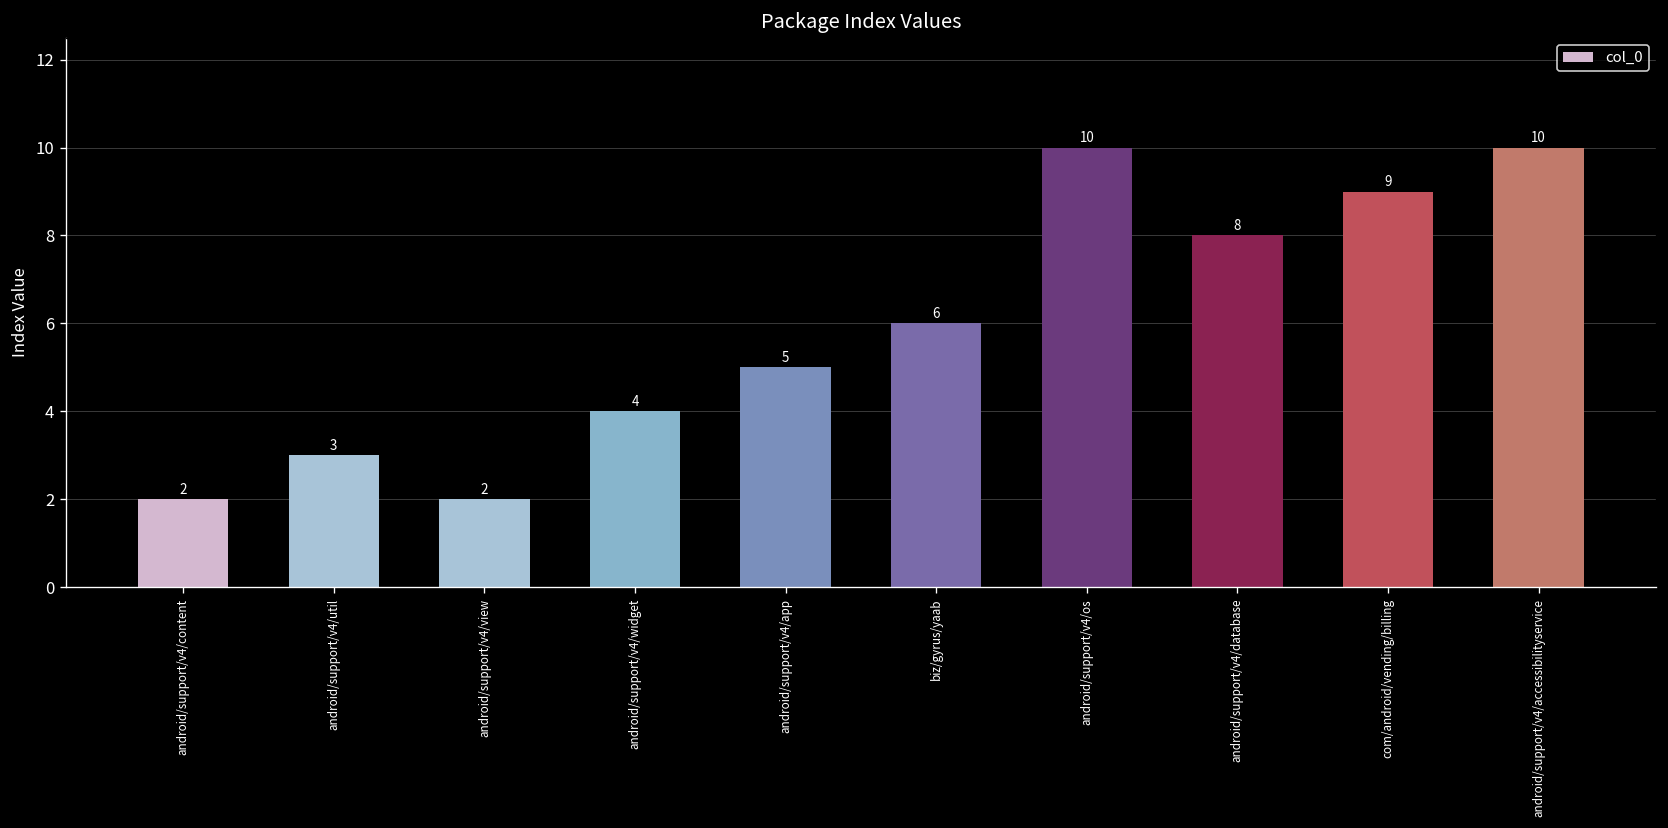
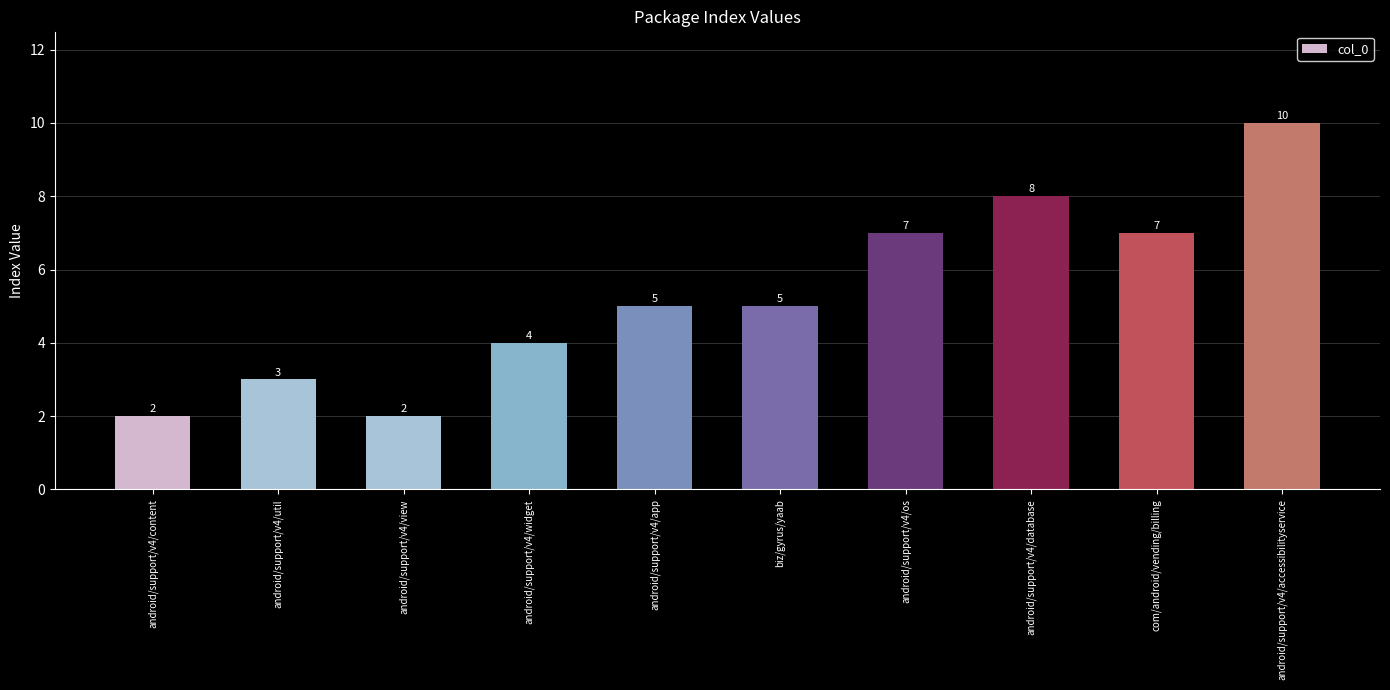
biz/gyrus/yaab: 6 -> 5
android/support/v4/os: 10 -> 7
com/android/vending/billing: 9 -> 7
